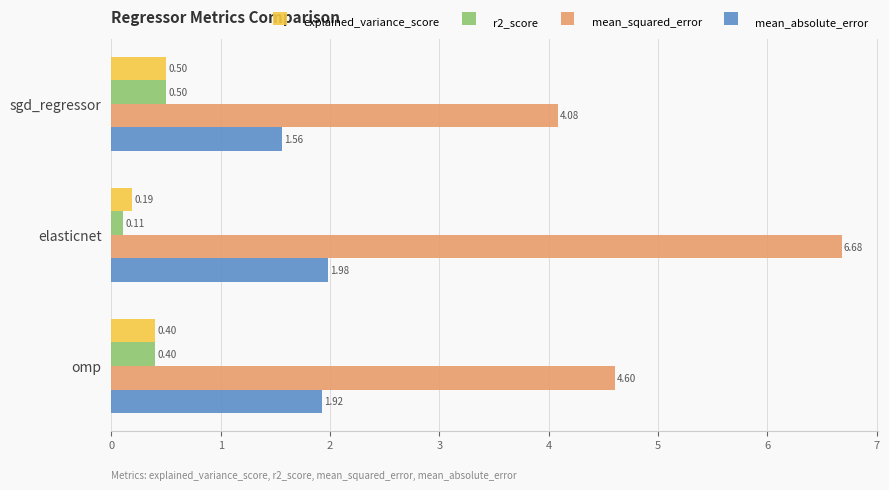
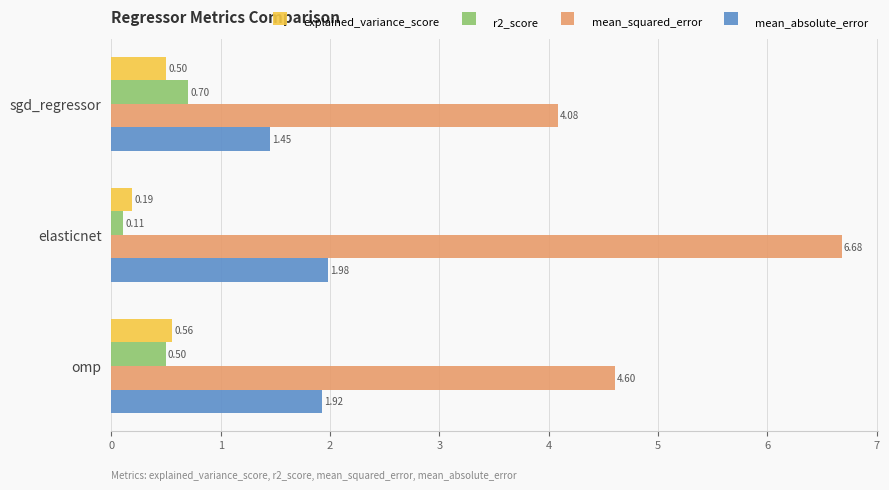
r2_score, sgd_regressor: 0.50 -> 0.70
mean_absolute_error, sgd_regressor: 1.56 -> 1.45
explained_variance_score, omp: 0.40 -> 0.56
r2_score, omp: 0.40 -> 0.50
